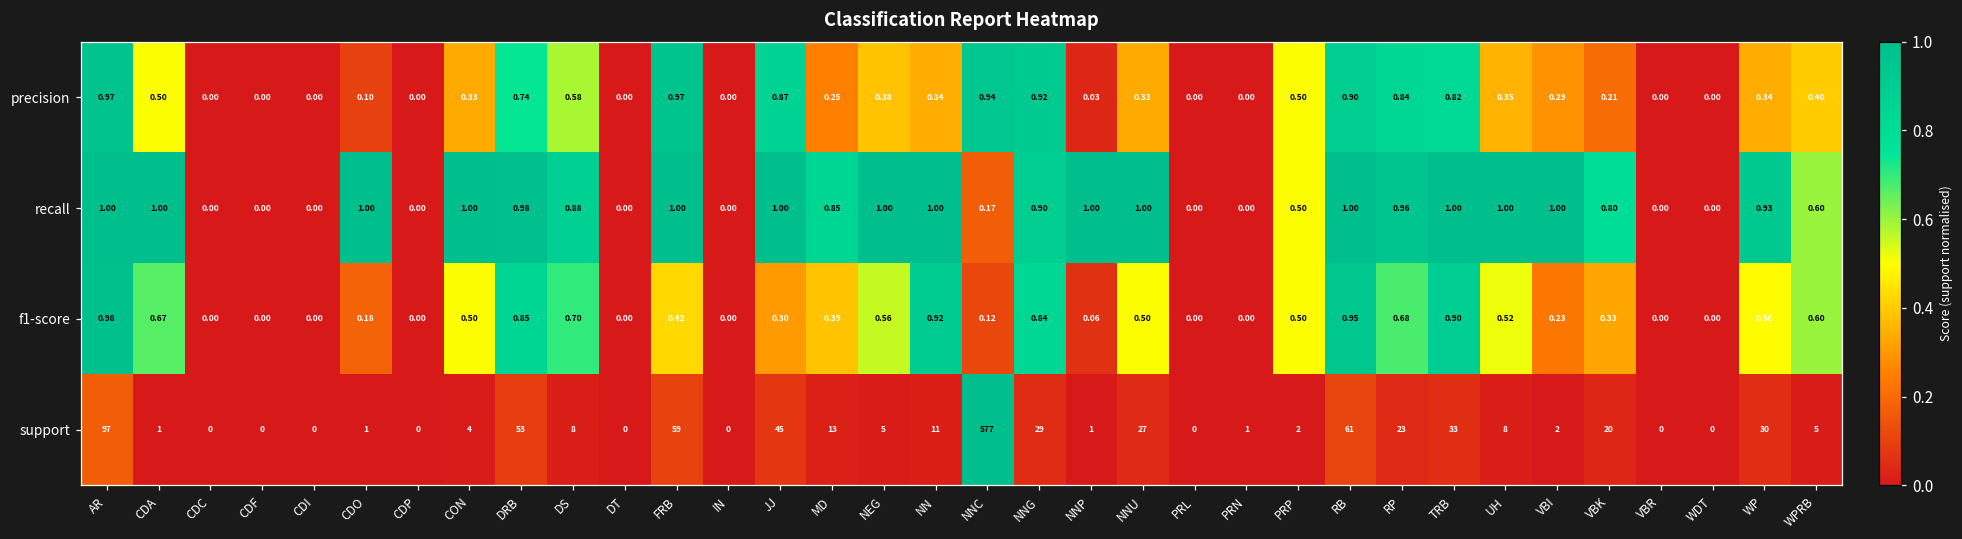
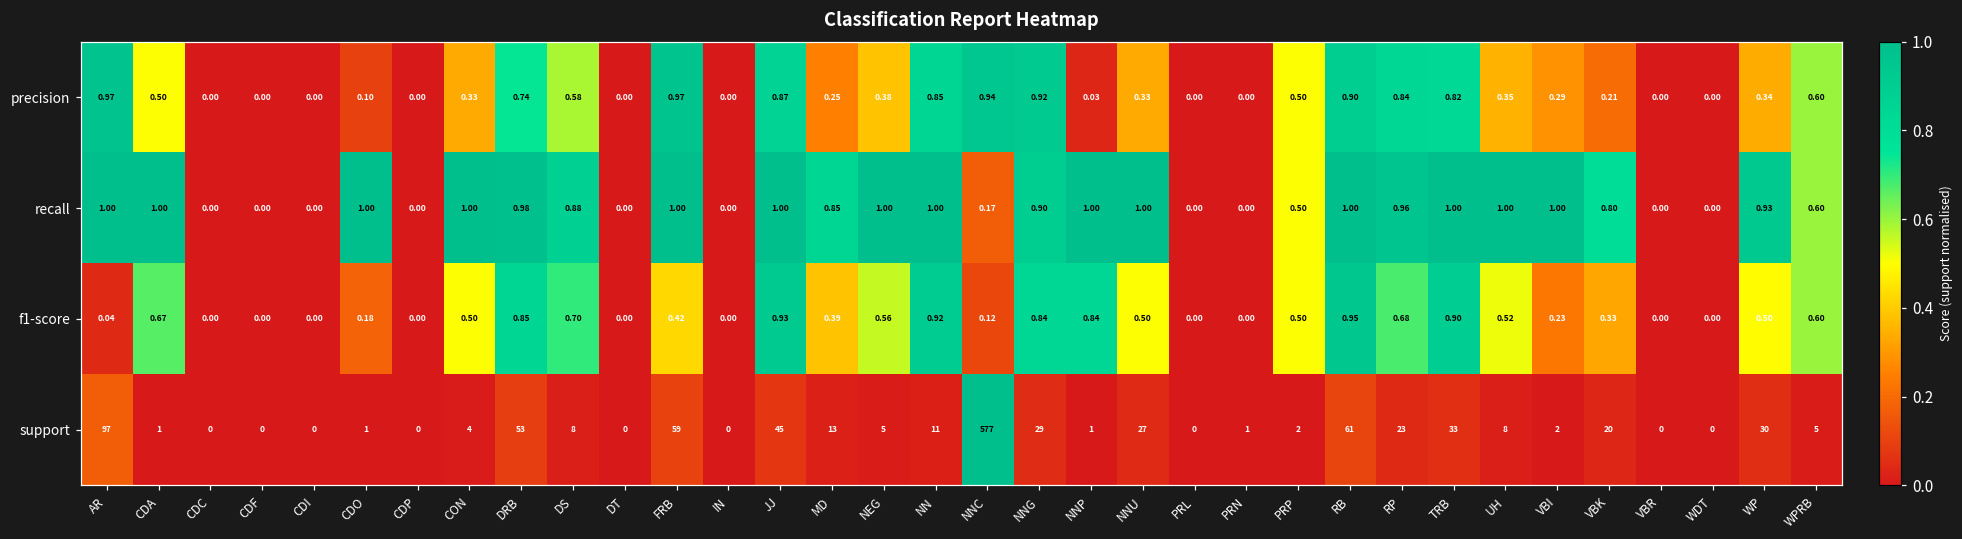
precision, NN: 0.34 -> 0.85
precision, WPRB: 0.40 -> 0.60
f1-score, AR: 0.98 -> 0.04
f1-score, JJ: 0.30 -> 0.93
f1-score, NNP: 0.06 -> 0.84
